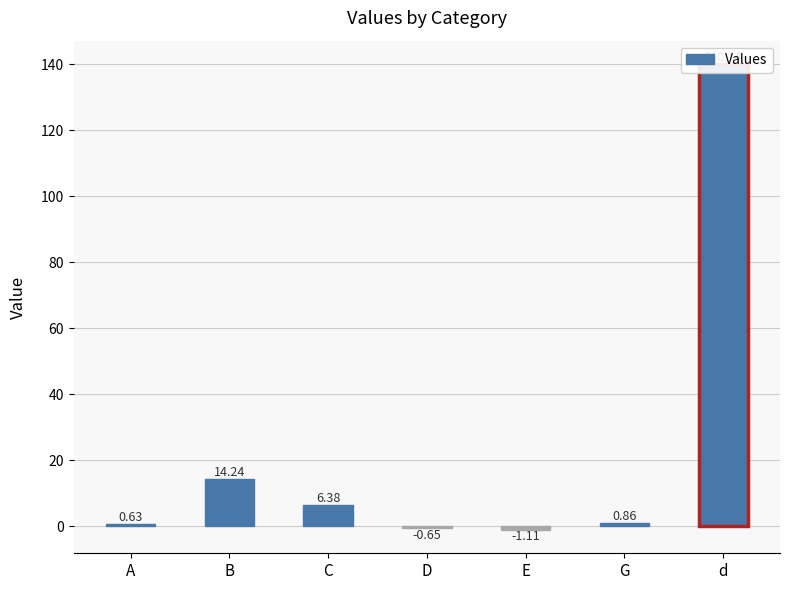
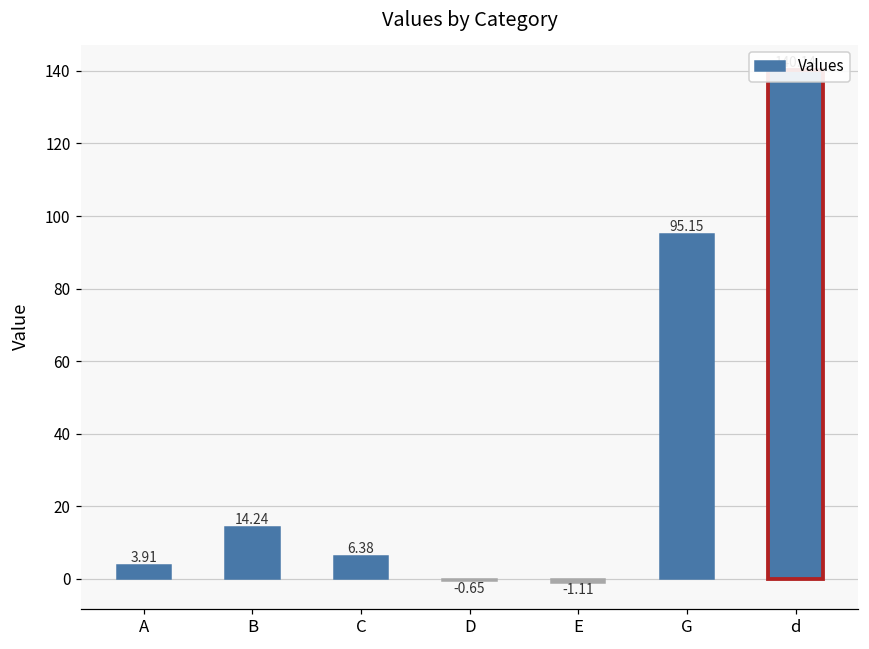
A: 0.63 -> 3.91
G: 0.86 -> 95.15
